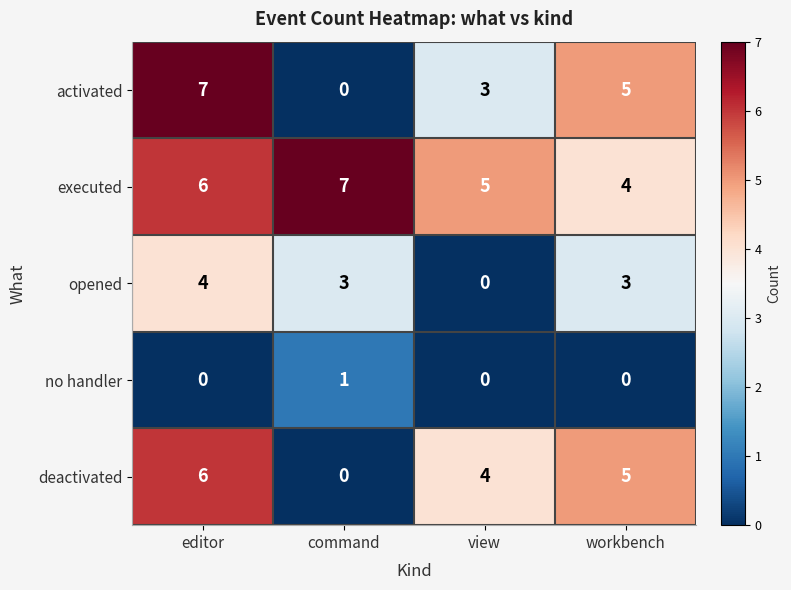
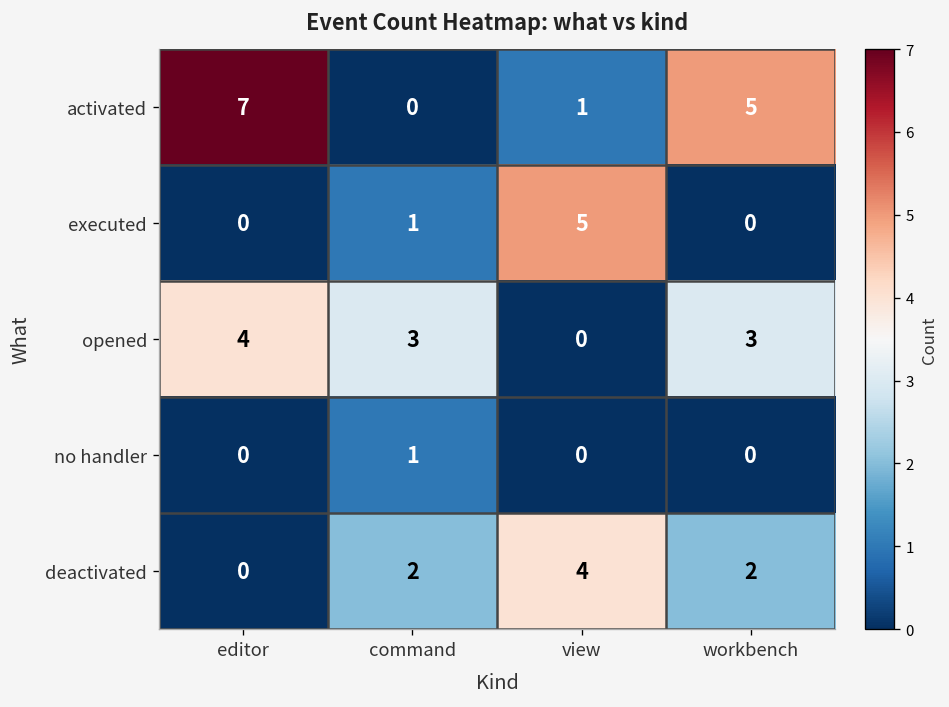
activated, view: 3 -> 1
executed, editor: 6 -> 0
executed, command: 7 -> 1
executed, workbench: 4 -> 0
deactivated, editor: 6 -> 0
deactivated, command: 0 -> 2
deactivated, workbench: 5 -> 2
